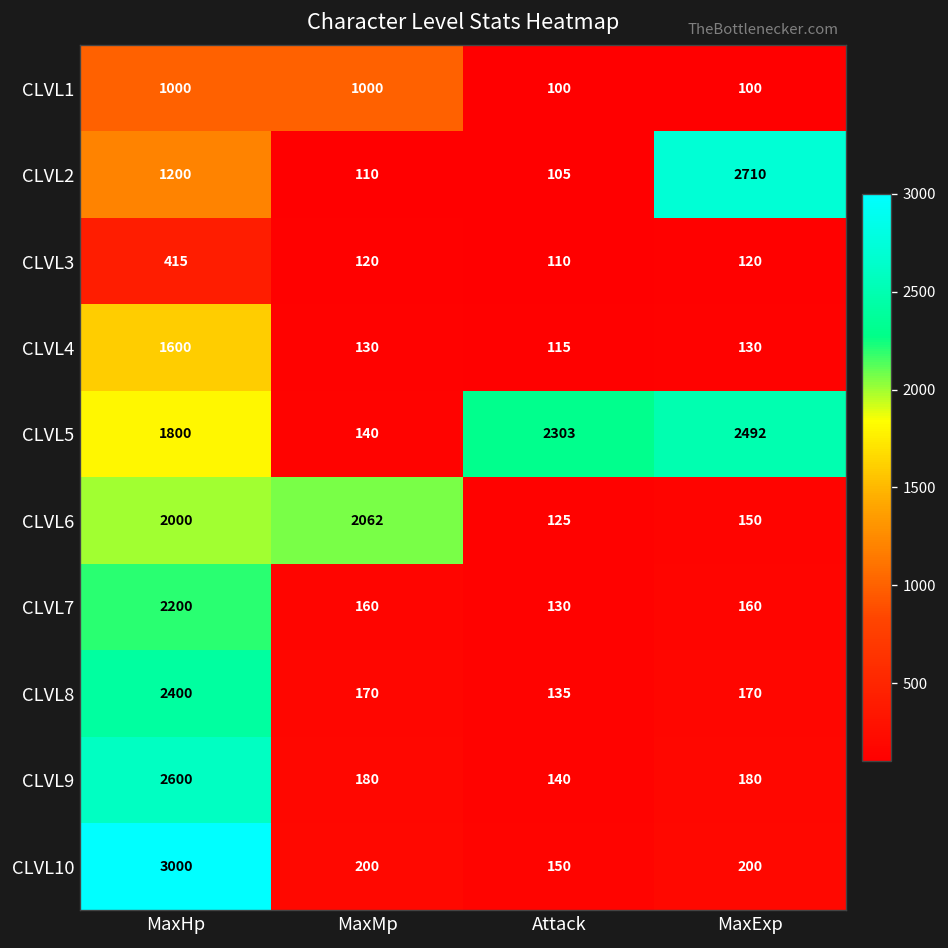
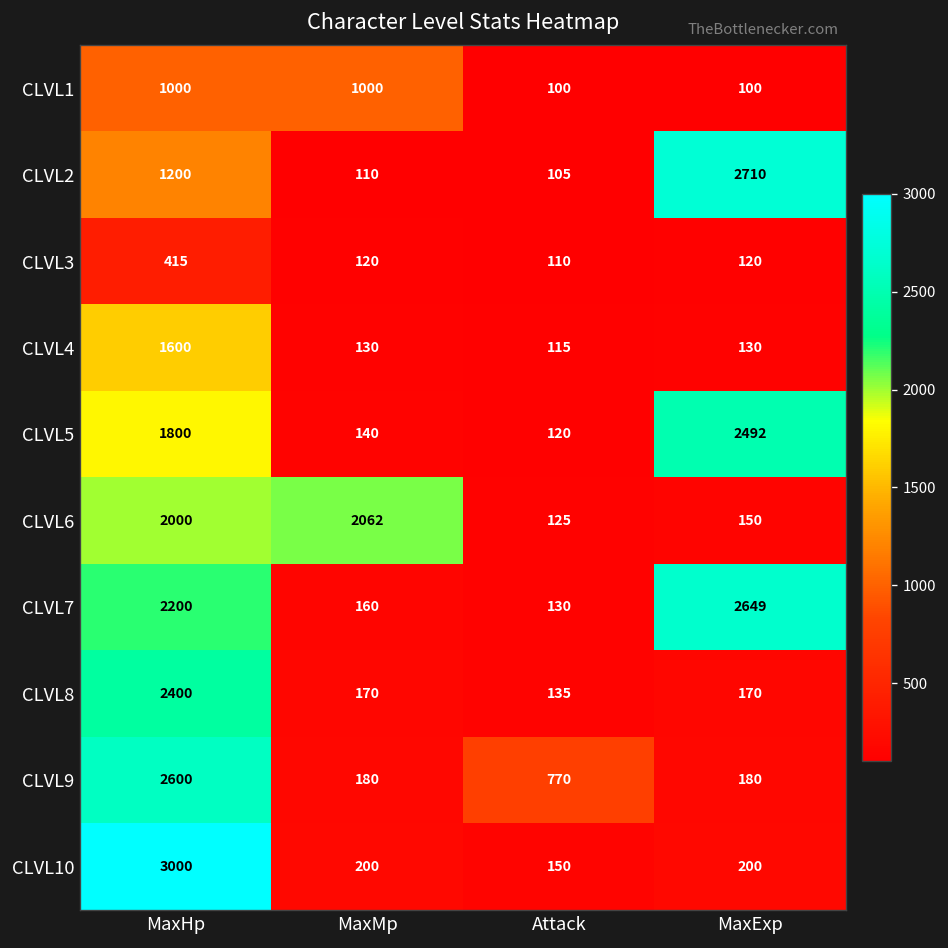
CLVL5, Attack: 2303 -> 120
CLVL7, MaxExp: 160 -> 2649
CLVL9, Attack: 140 -> 770
